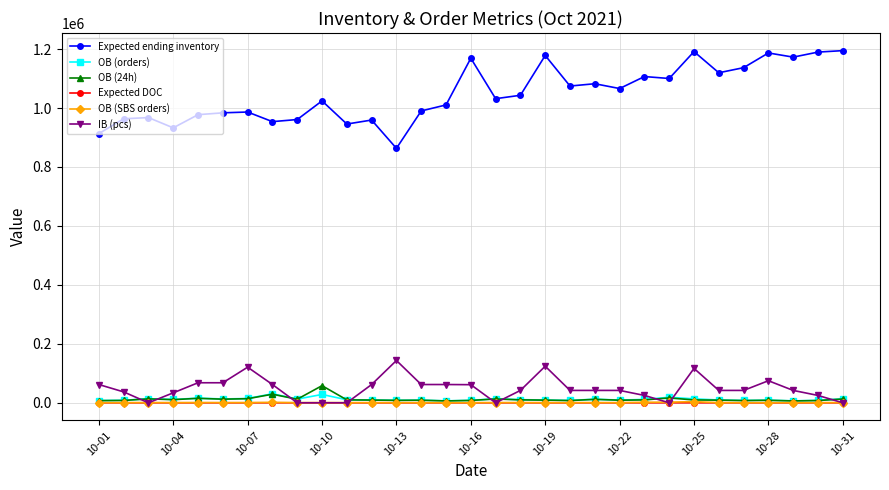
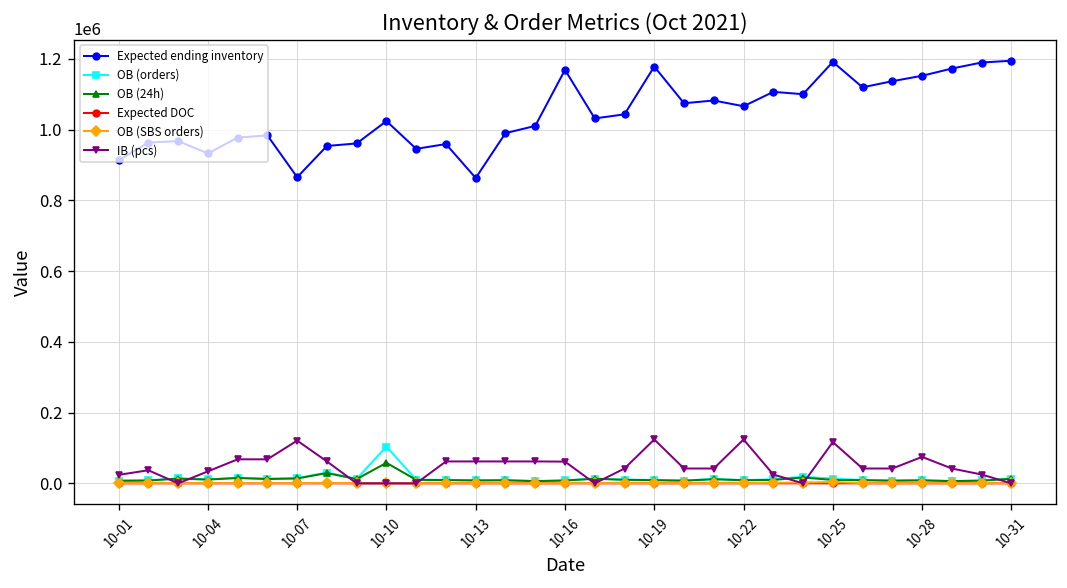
IB (pcs), 10-01: 60000 -> 20000
Expected ending inventory, 10-07: 990000 -> 870000
OB (orders), 10-10: 30000 -> 100000
IB (pcs), 10-13: 140000 -> 60000
IB (pcs), 10-22: 40000 -> 120000
Expected ending inventory, 10-28: 1190000 -> 1150000
